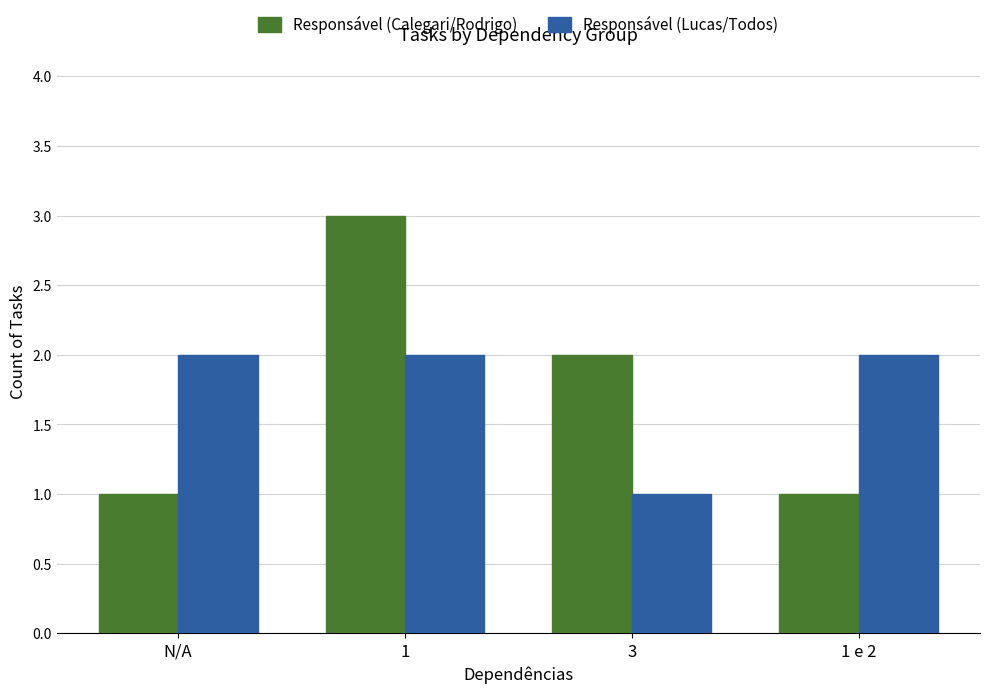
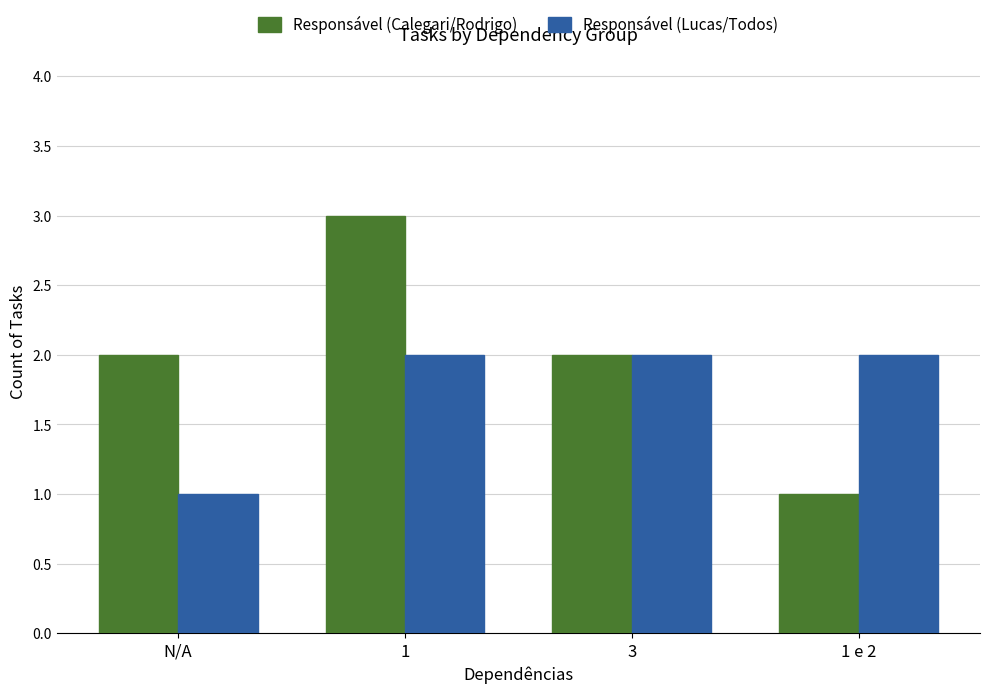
Responsável (Calegari/Rodrigo), N/A: 1 -> 2
Responsável (Lucas/Todos), N/A: 2 -> 1
Responsável (Lucas/Todos), 3: 1 -> 2
